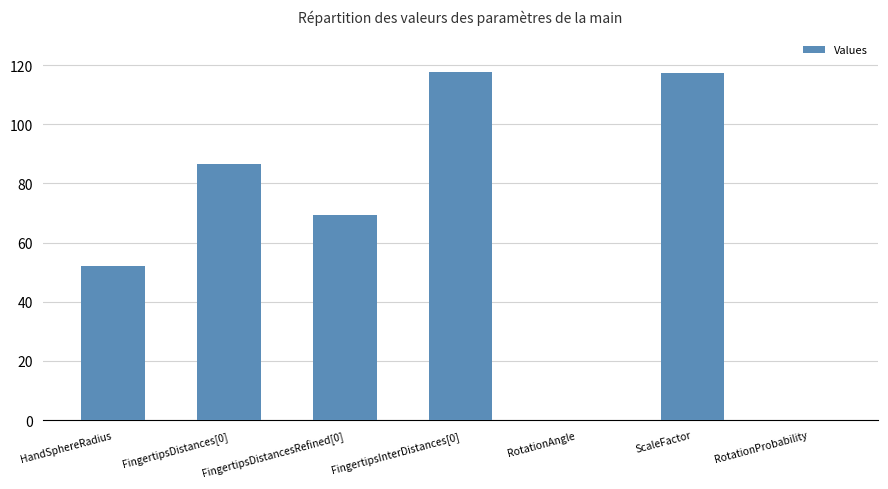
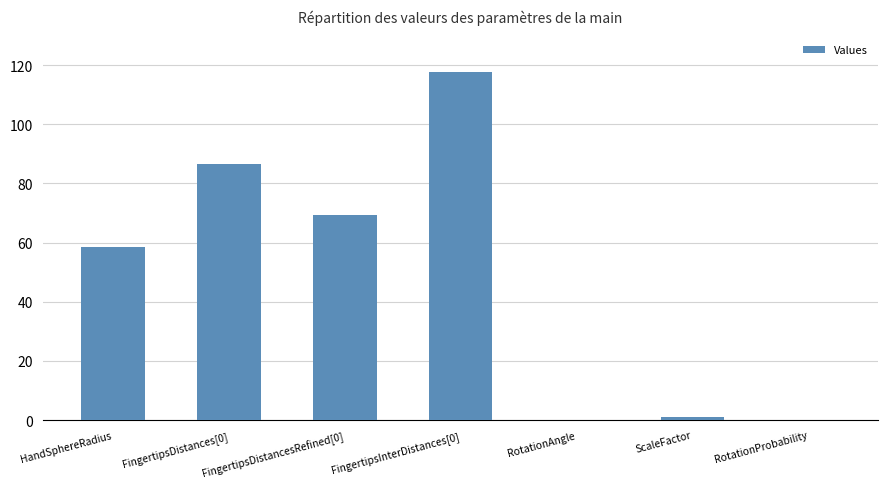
HandSphereRadius: 52 -> 58
ScaleFactor: 117 -> 1
